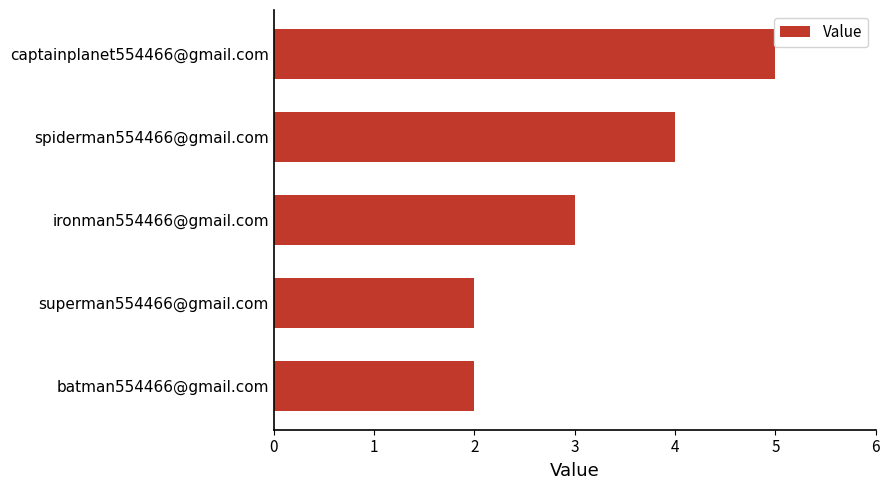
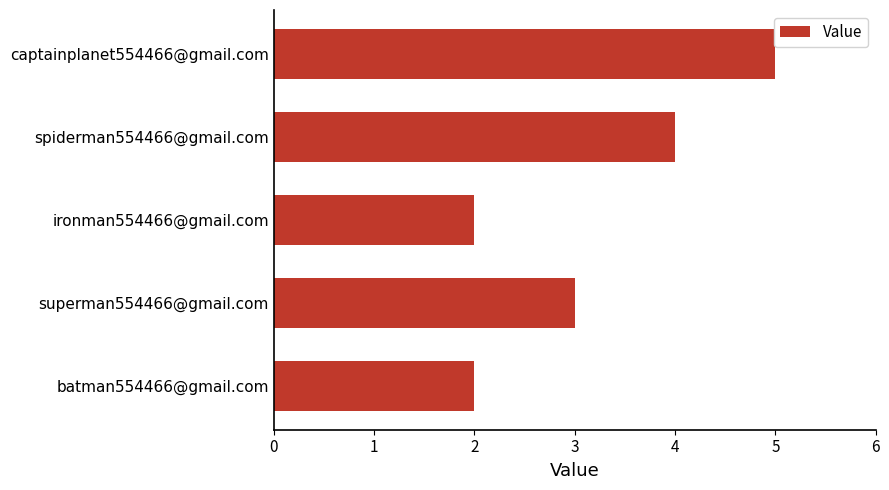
ironman554466@gmail.com: 3 -> 2
superman554466@gmail.com: 2 -> 3
